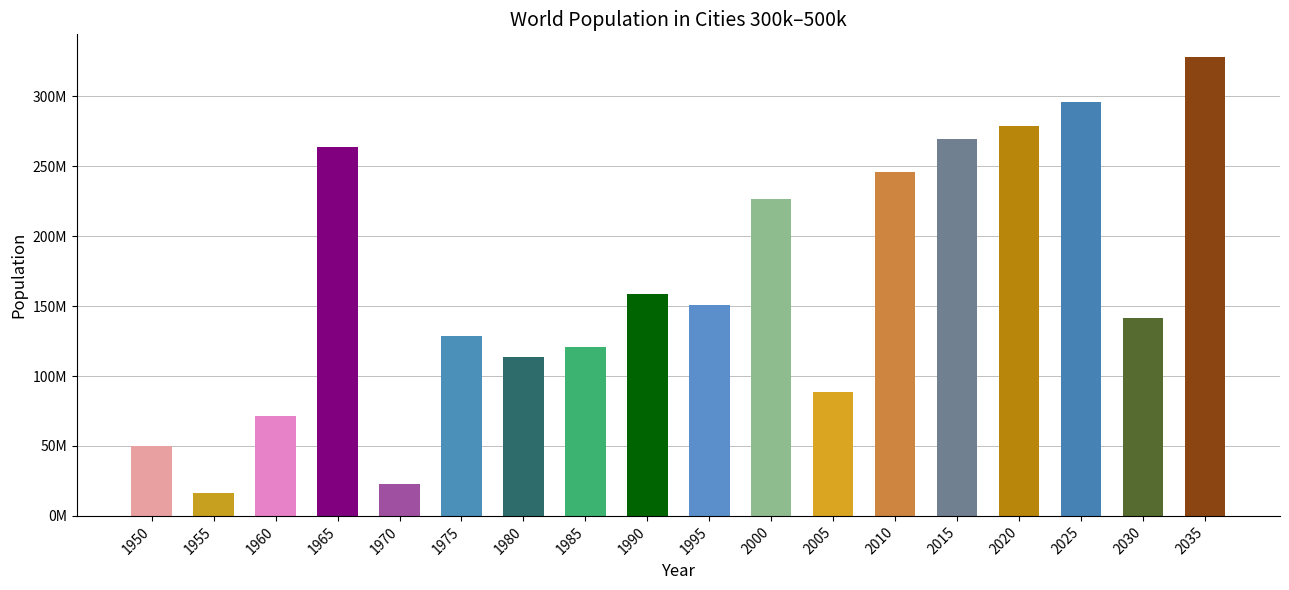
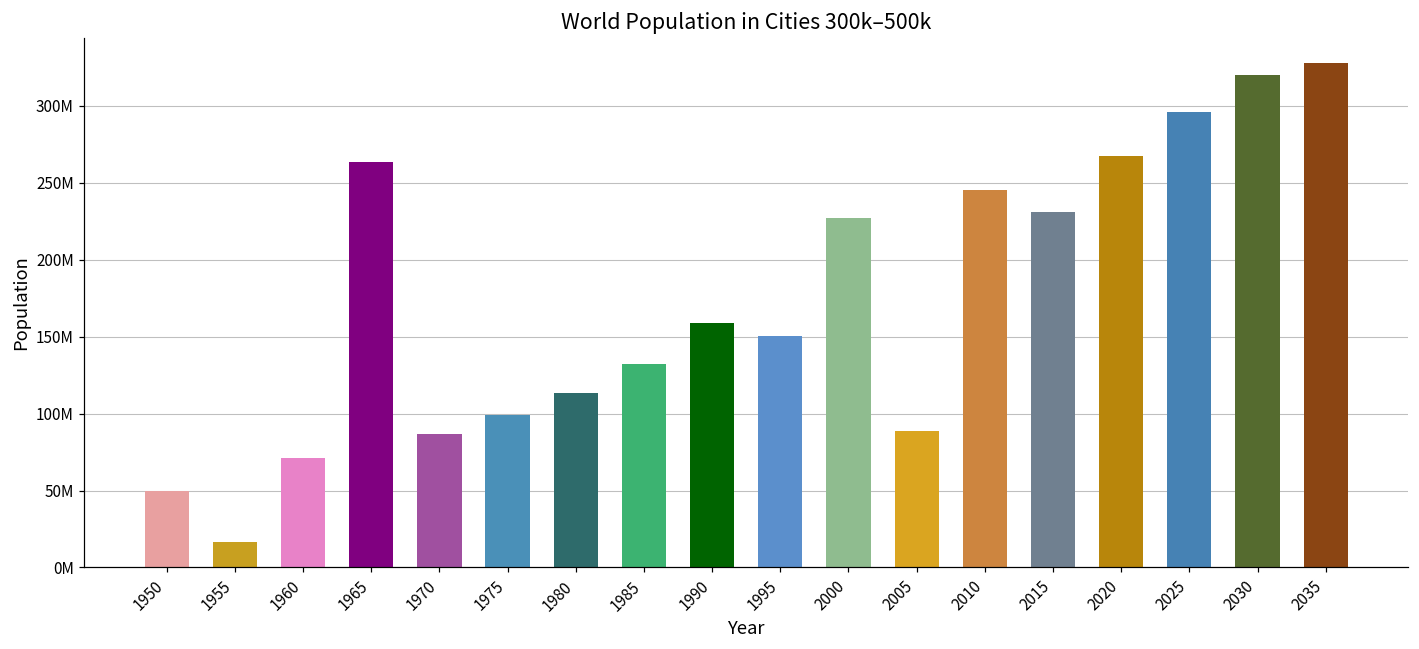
1970: 23000000 -> 87000000
1975: 129000000 -> 99000000
1985: 121000000 -> 132000000
2015: 270000000 -> 231000000
2020: 279000000 -> 268000000
2030: 141000000 -> 320000000
